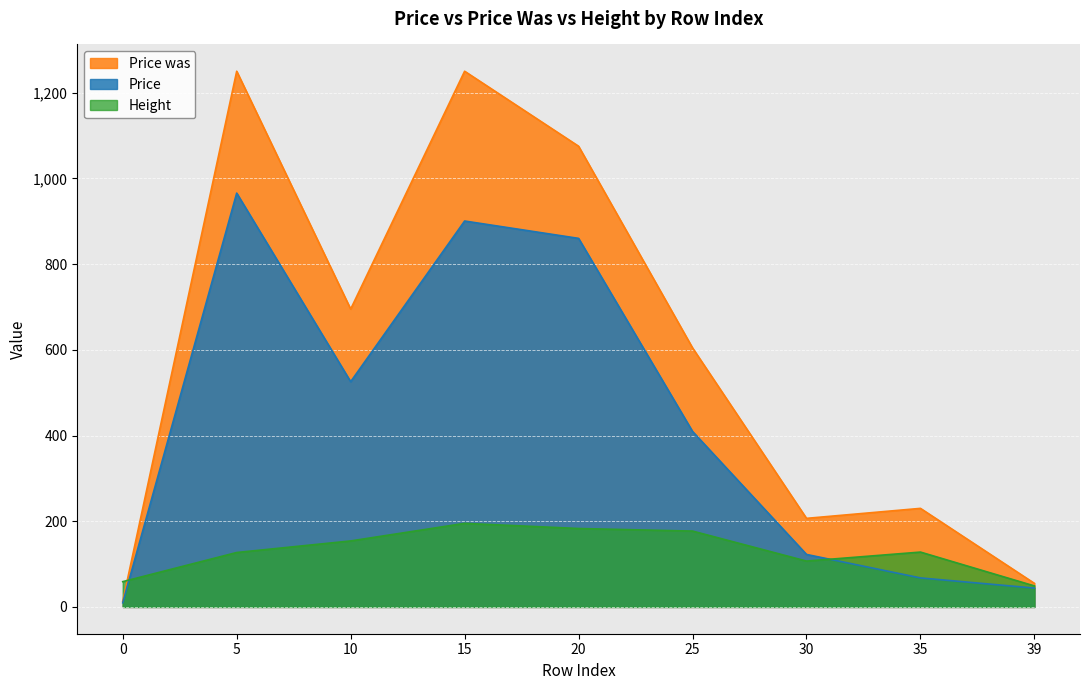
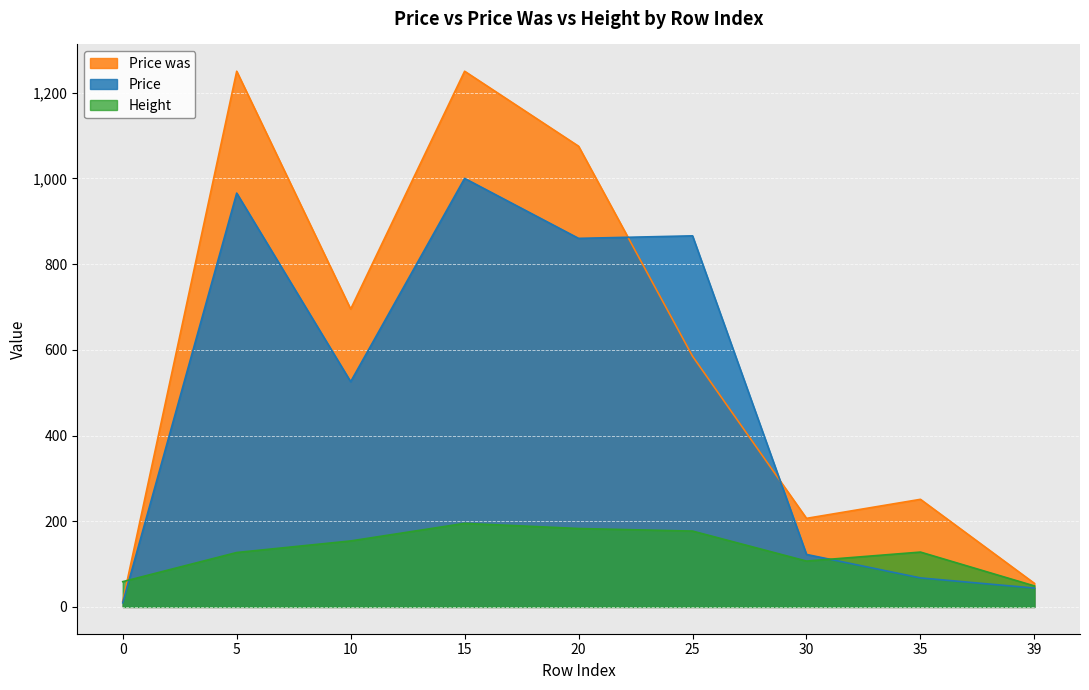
Price, 15: 900 -> 1,000
Price was, 25: 600 -> 590
Price, 25: 410 -> 870
Price was, 35: 230 -> 250
